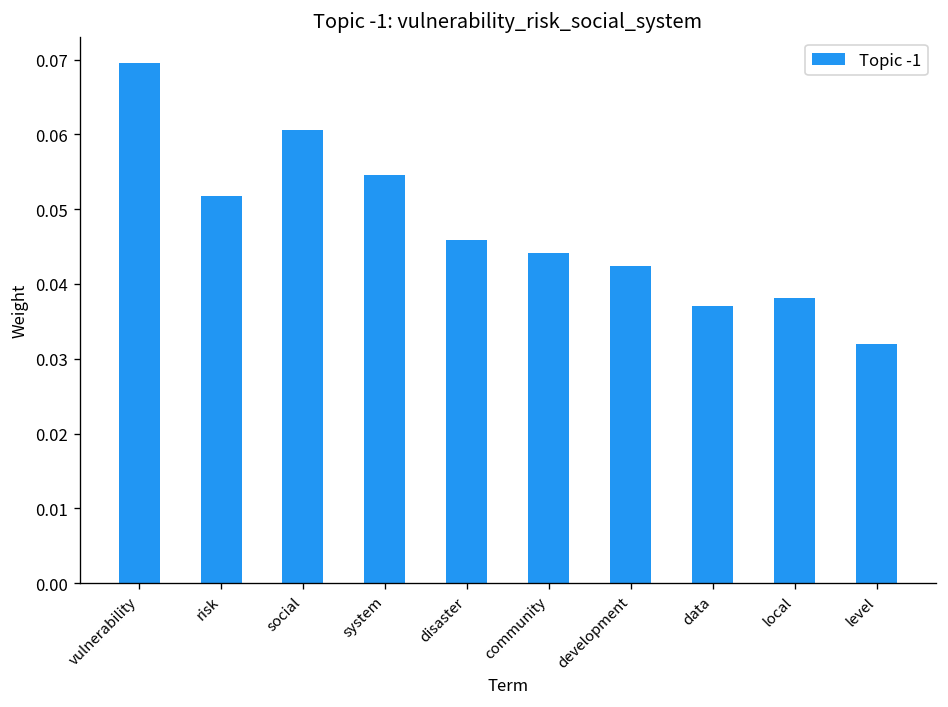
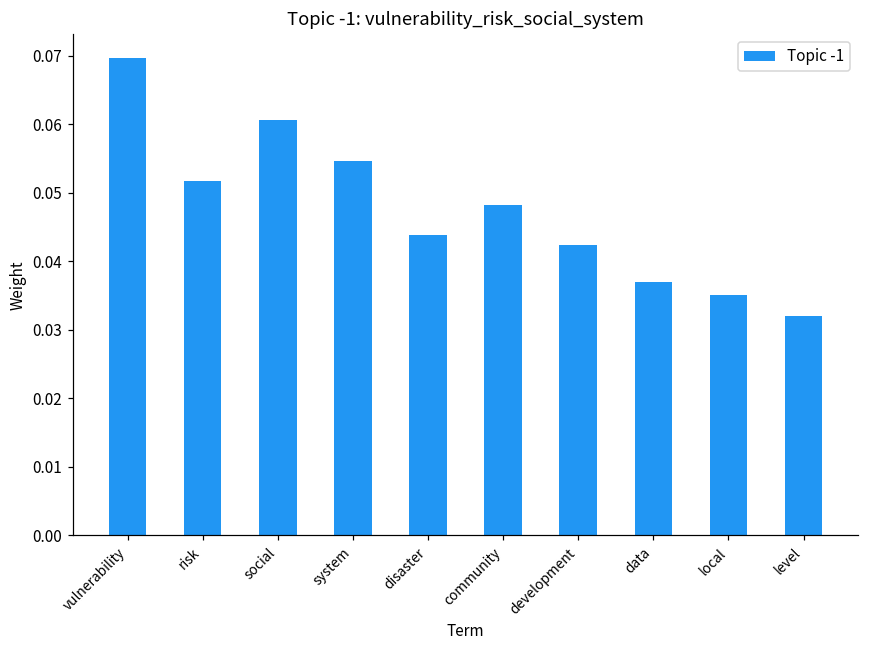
disaster: 0.046 -> 0.044
community: 0.044 -> 0.048
local: 0.038 -> 0.035
